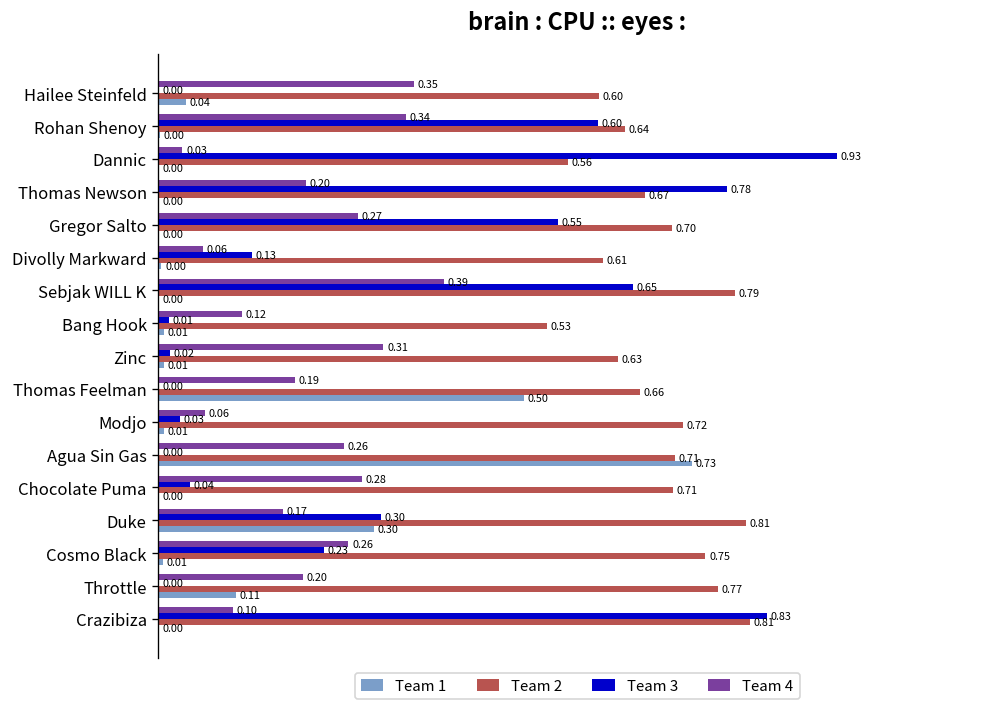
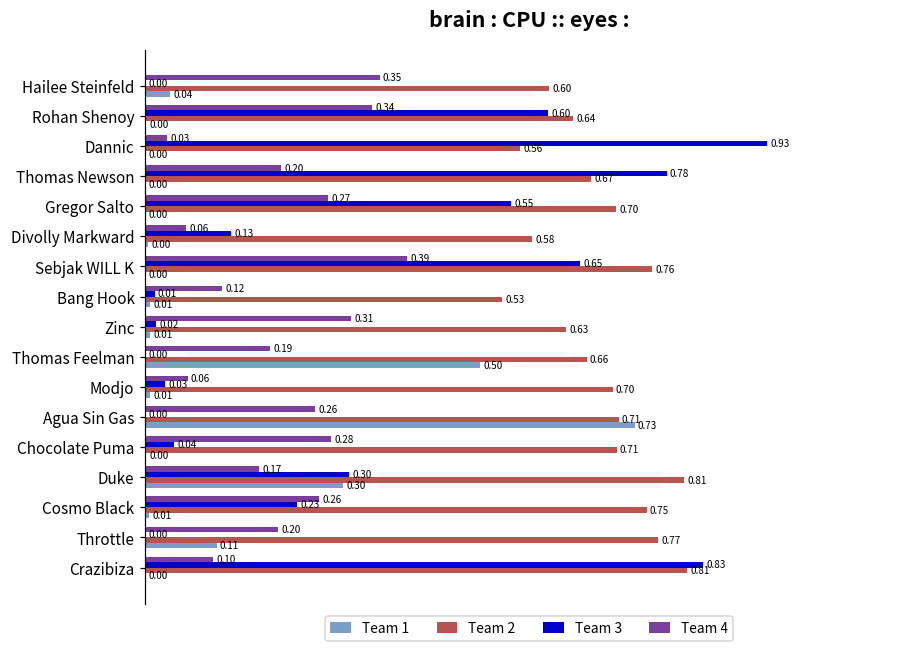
Team 2, Divolly Markward: 0.61 -> 0.58
Team 2, Sebjak WILL K: 0.79 -> 0.76
Team 2, Modjo: 0.72 -> 0.70
